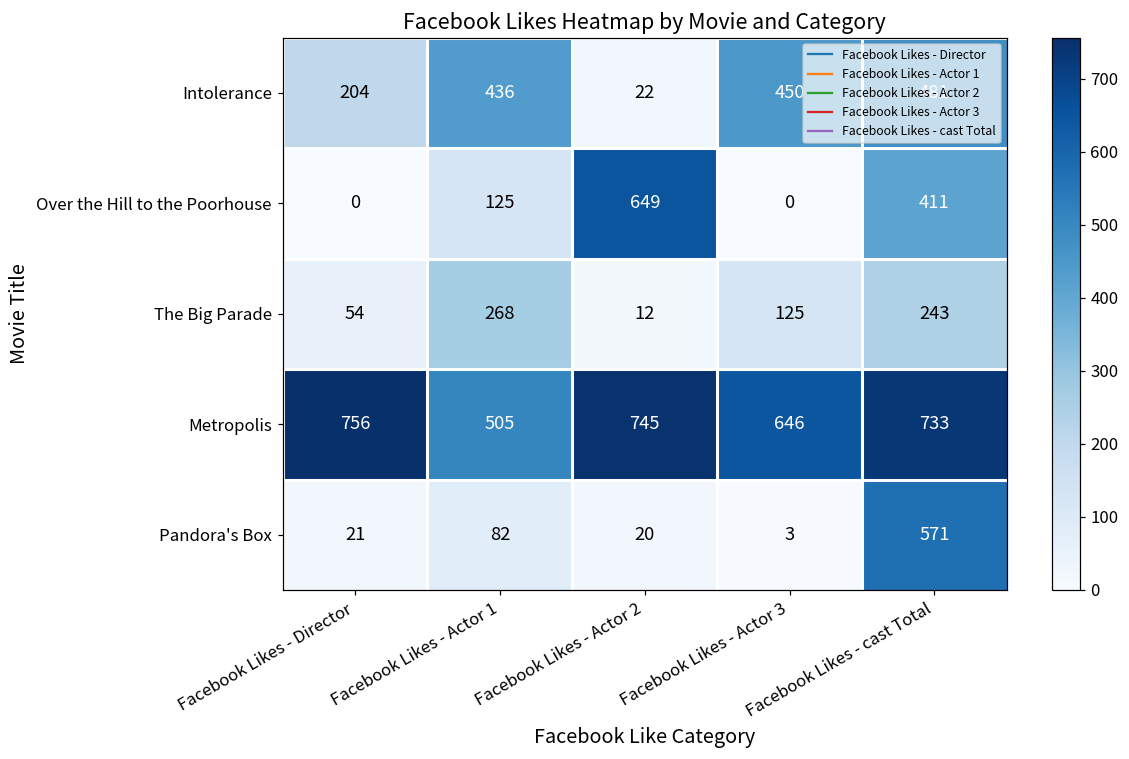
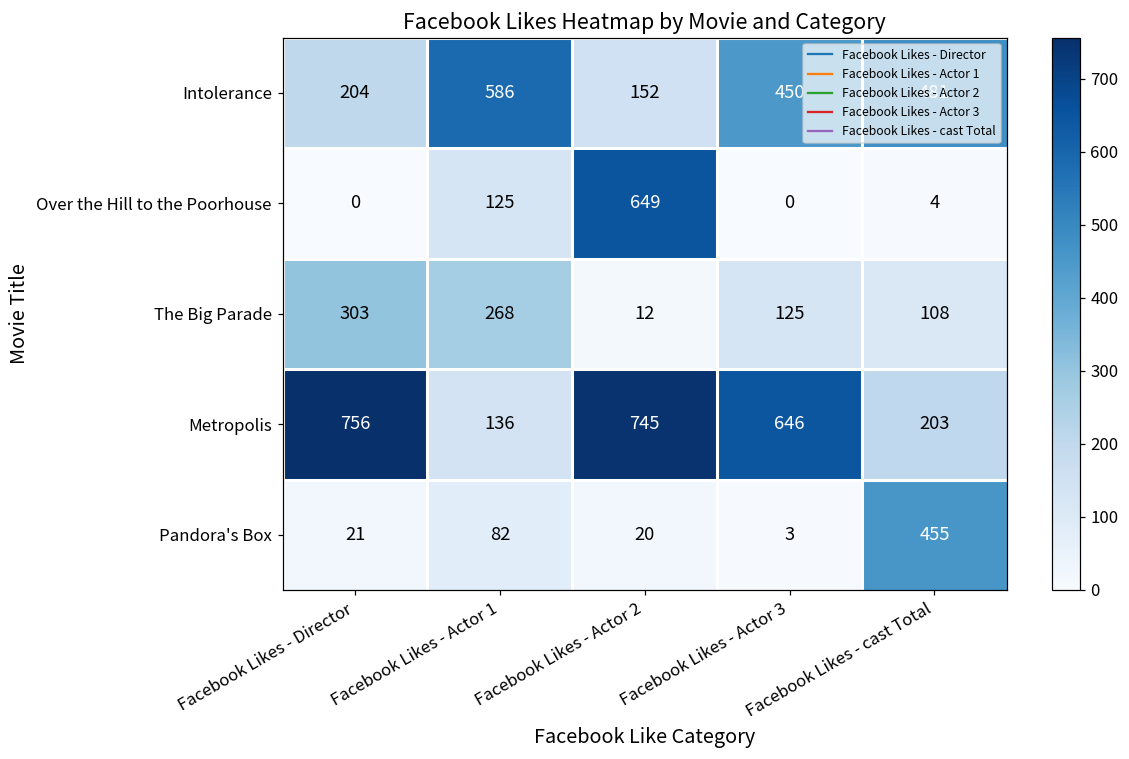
Intolerance, Facebook Likes - Actor 1: 436 -> 586
Intolerance, Facebook Likes - Actor 2: 22 -> 152
Over the Hill to the Poorhouse, Facebook Likes - cast Total: 411 -> 4
The Big Parade, Facebook Likes - Director: 54 -> 303
The Big Parade, Facebook Likes - cast Total: 243 -> 108
Metropolis, Facebook Likes - Actor 1: 505 -> 136
Metropolis, Facebook Likes - cast Total: 733 -> 203
Pandora's Box, Facebook Likes - cast Total: 571 -> 455
